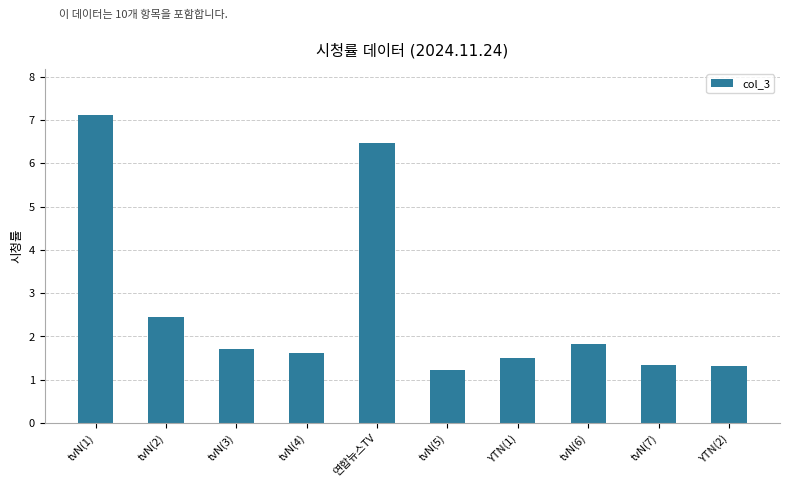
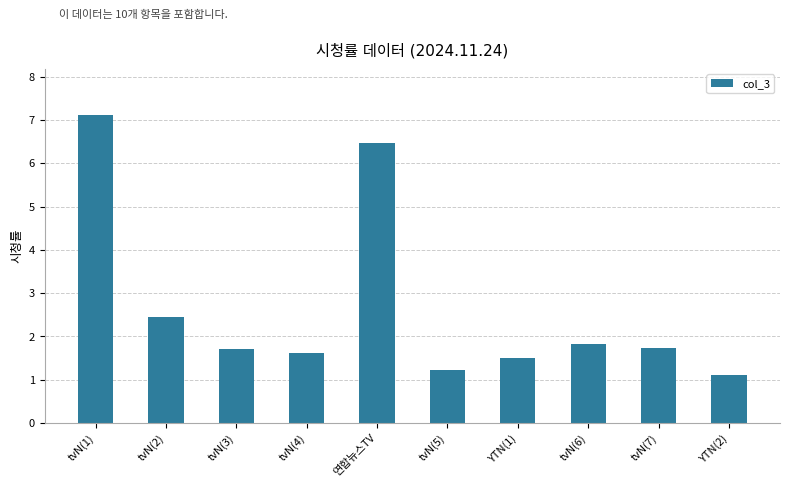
tvN(7): 1.3 -> 1.7
YTN(2): 1.3 -> 1.1
